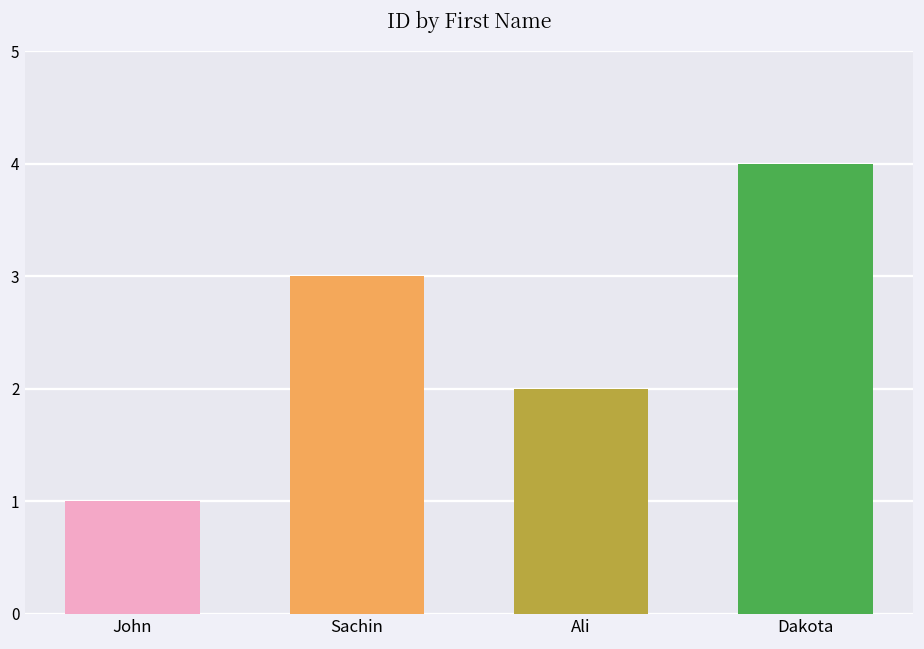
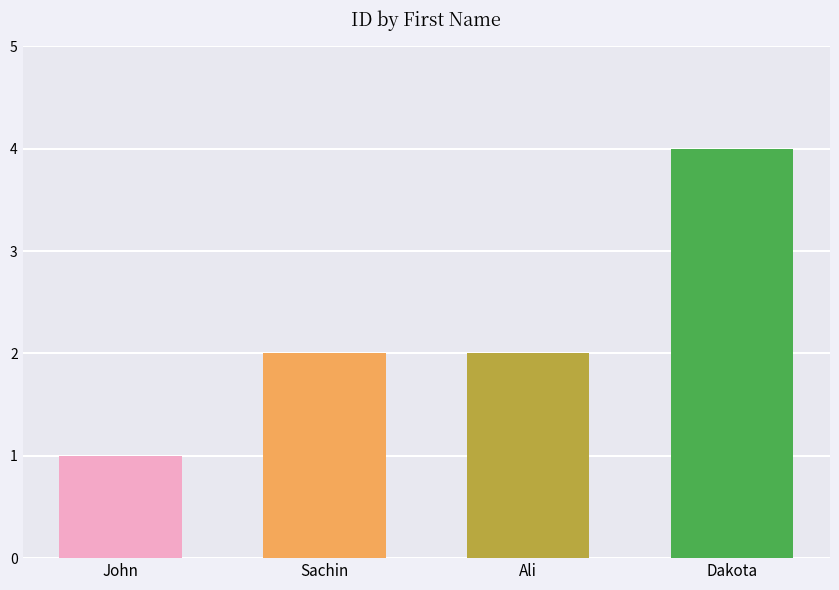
Sachin: 3 -> 2
